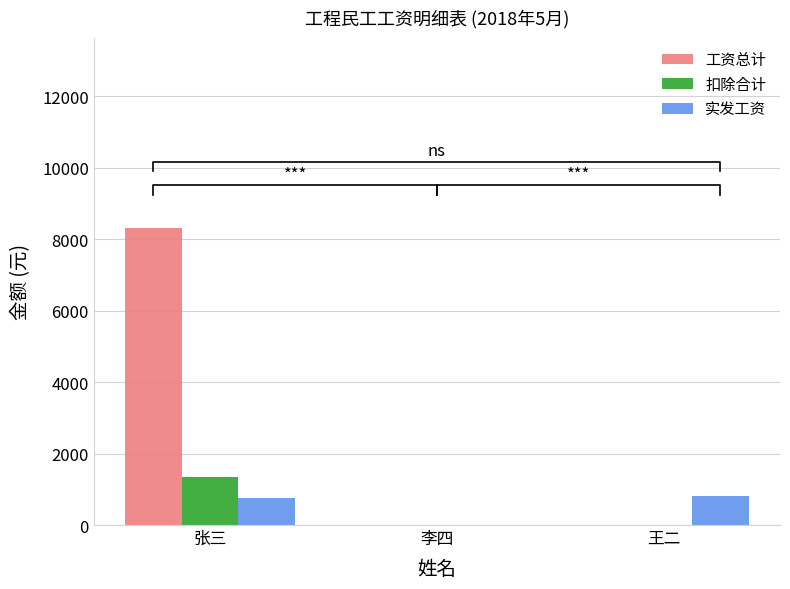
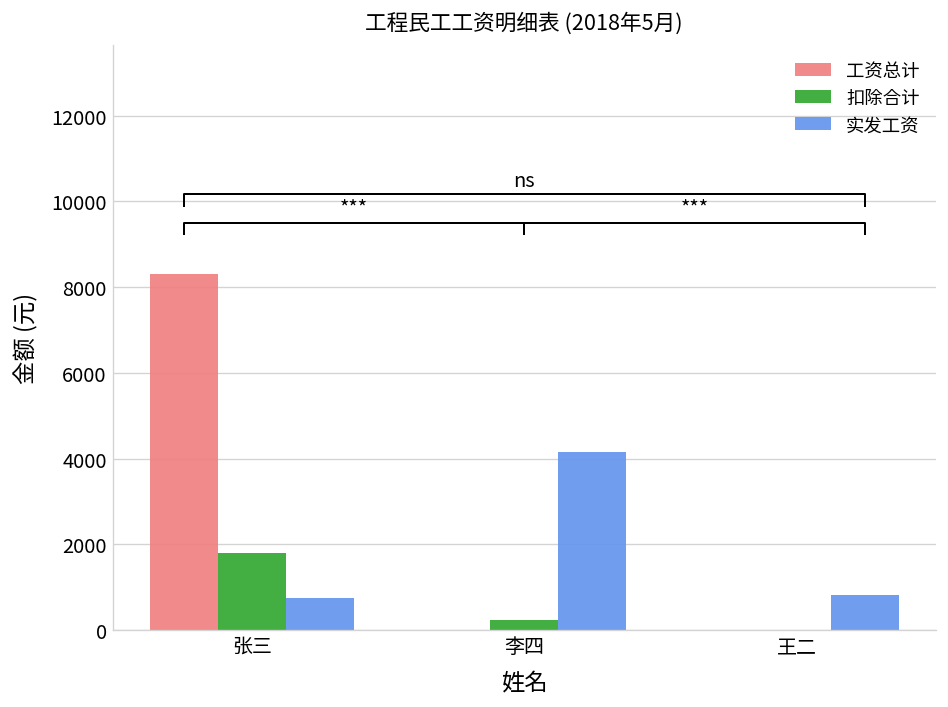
扣除合计, 张三: 1300 -> 1800
扣除合计, 李四: 0 -> 200
实发工资, 李四: 0 -> 4200
